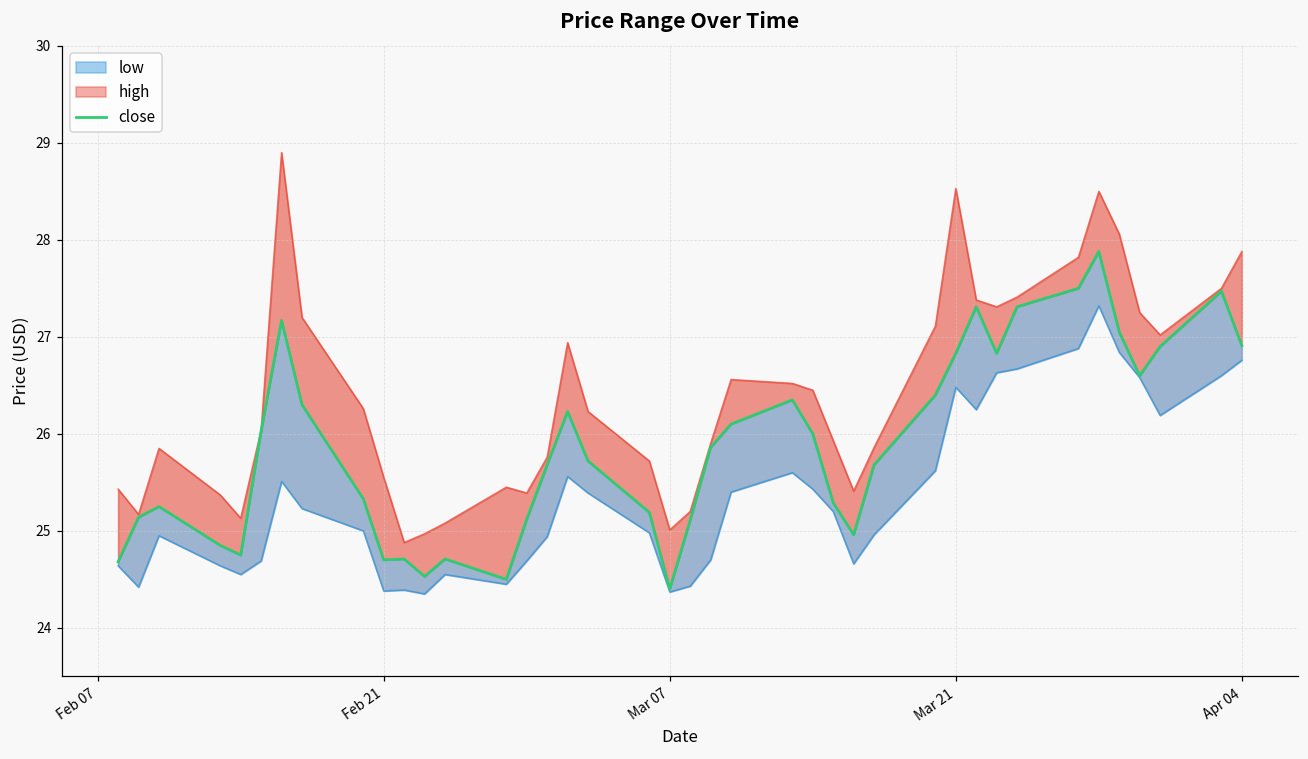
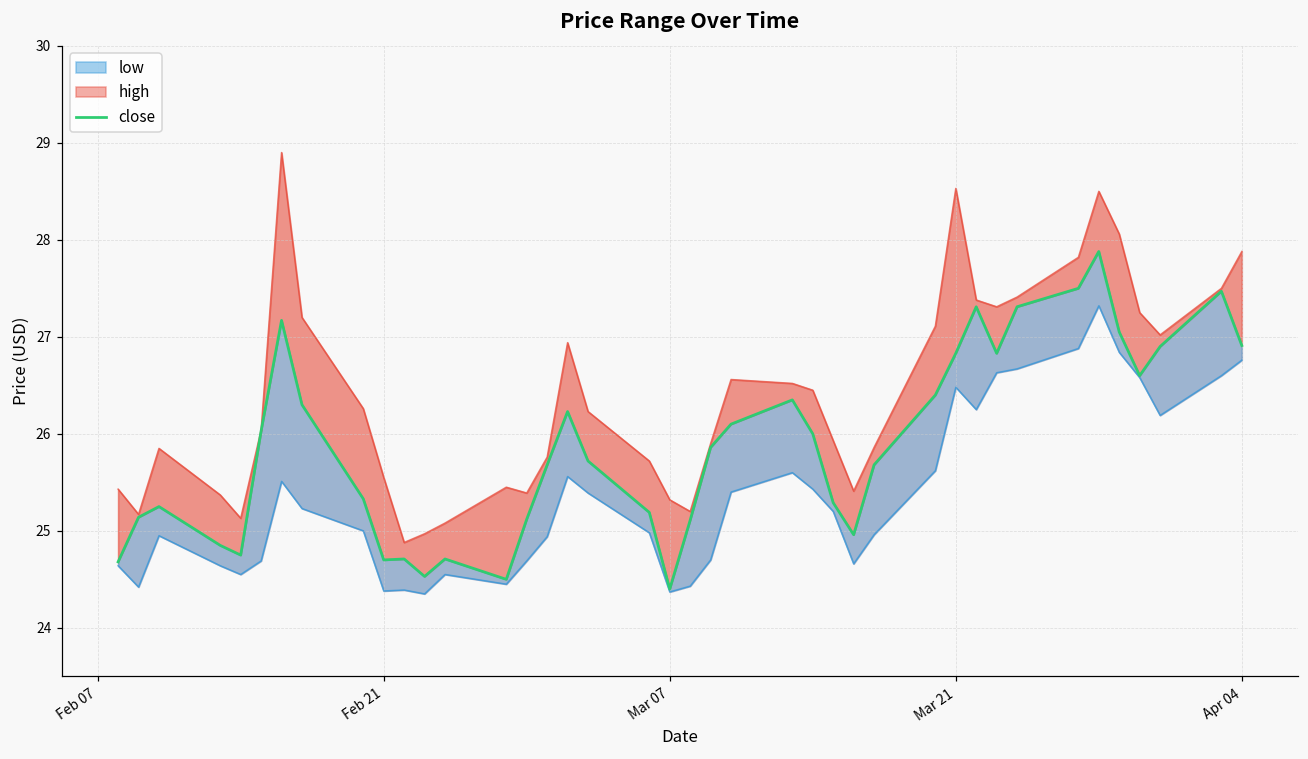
high, Mar 07: 25.0 -> 25.3
